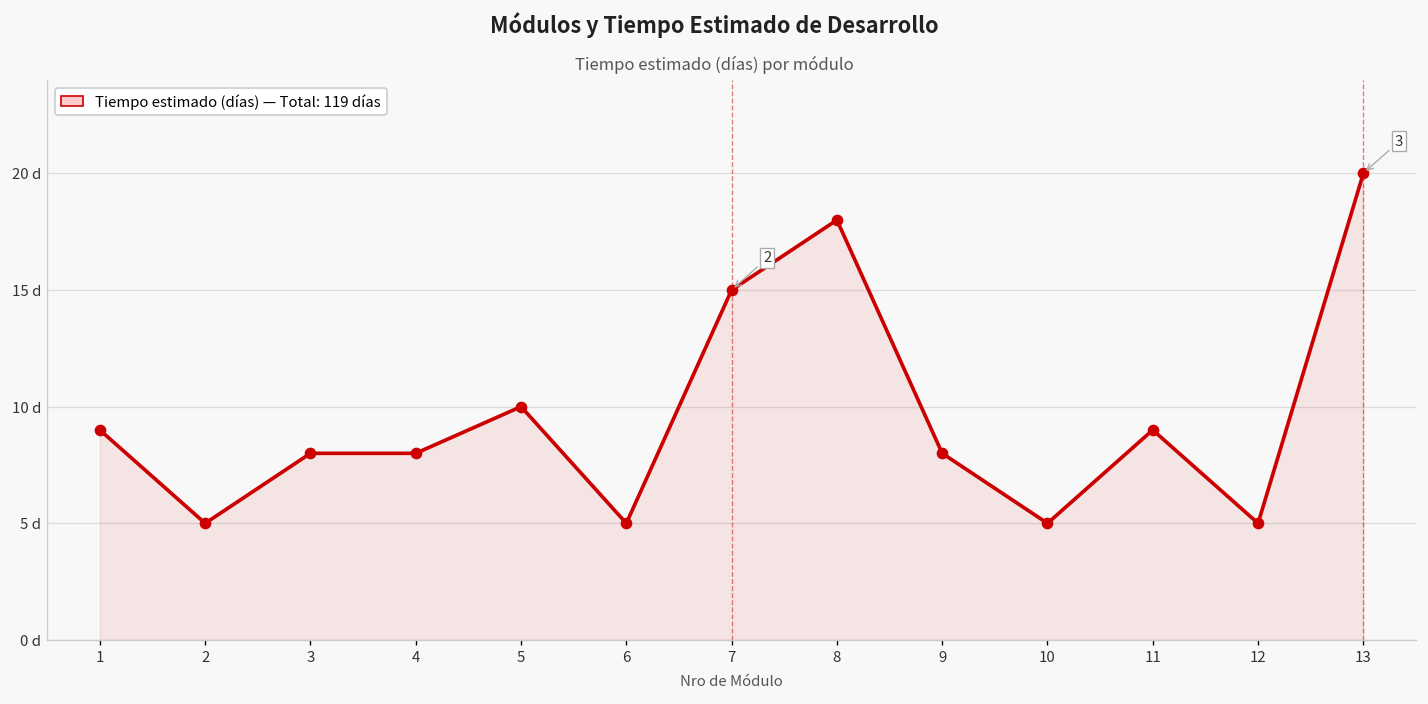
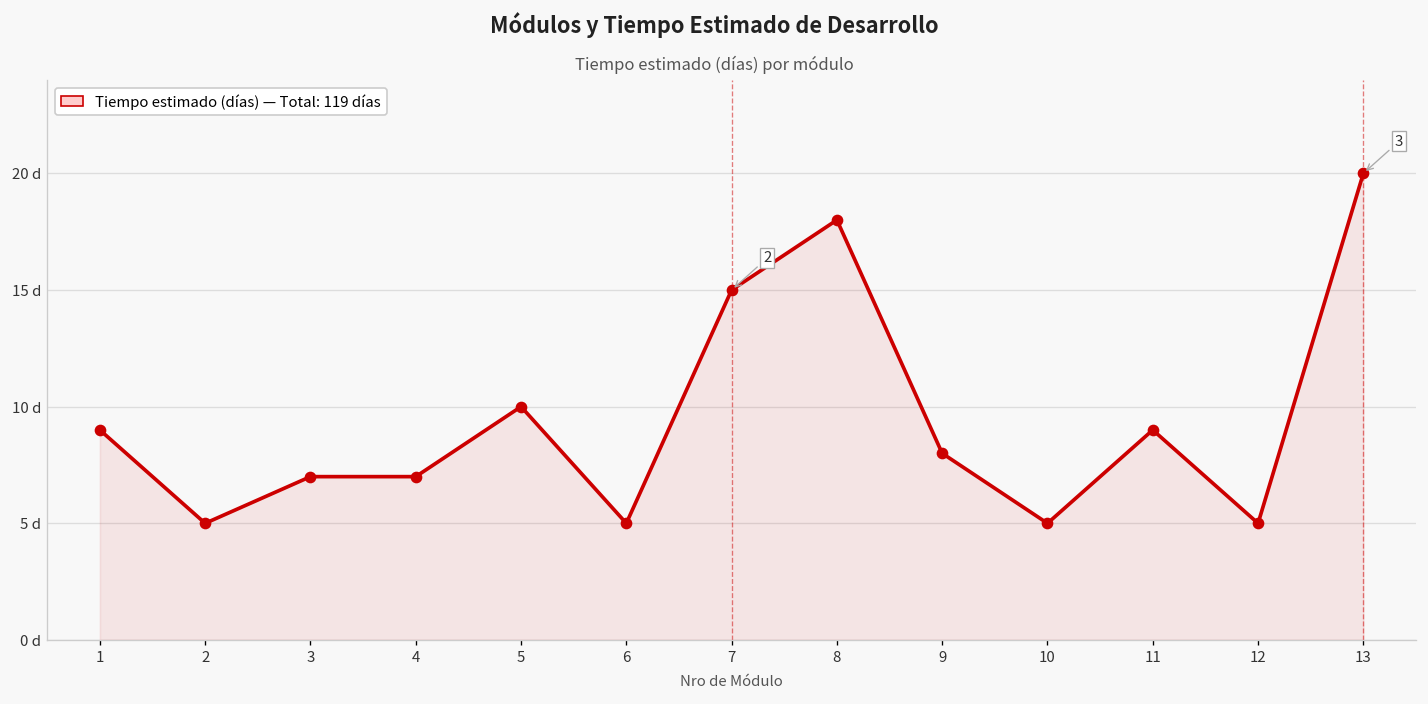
3: 8 d -> 7 d
4: 8 d -> 7 d
